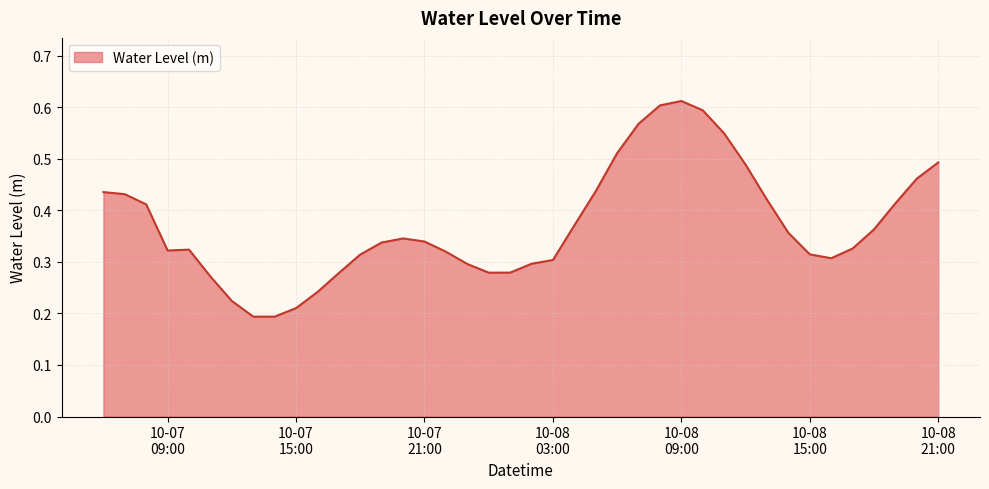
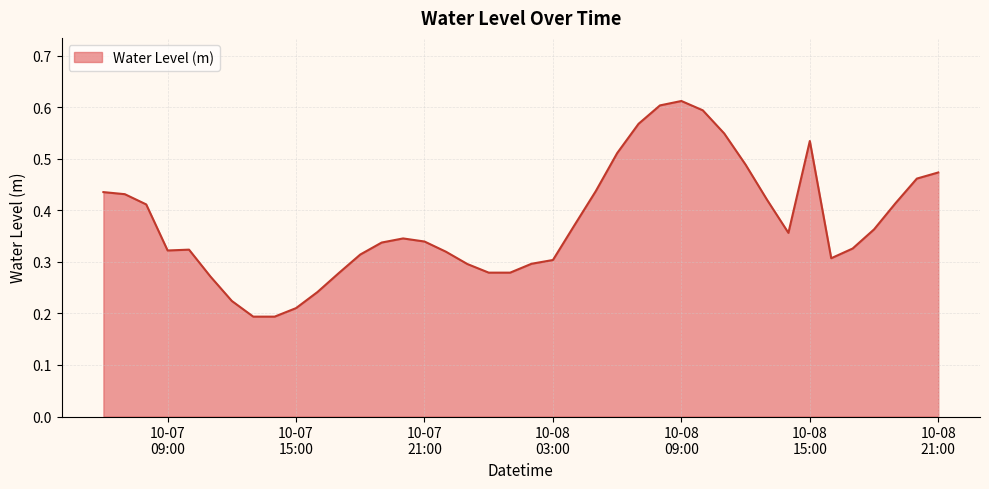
10-08 15:00: 0.31 -> 0.53
10-08 21:00: 0.49 -> 0.47
